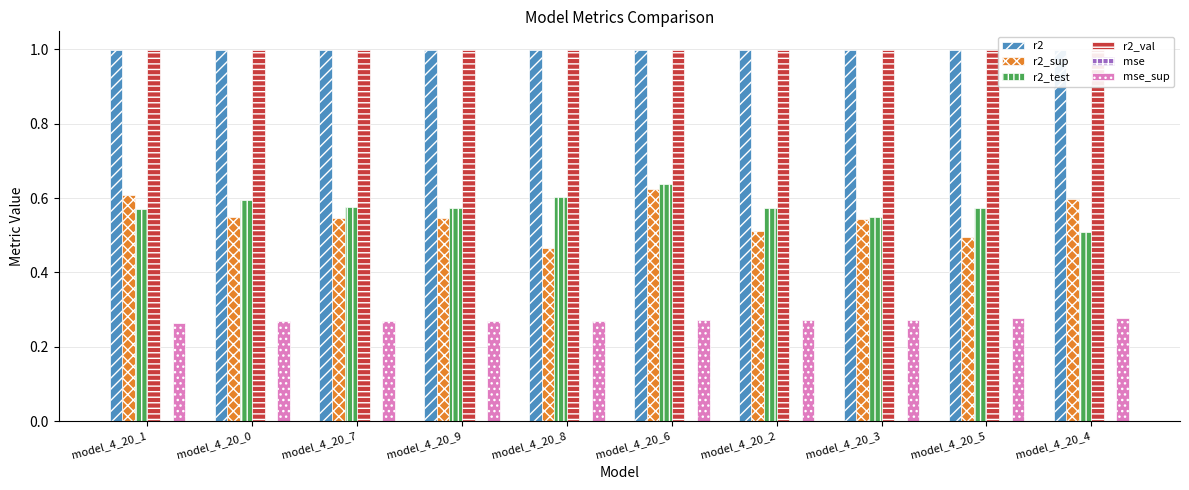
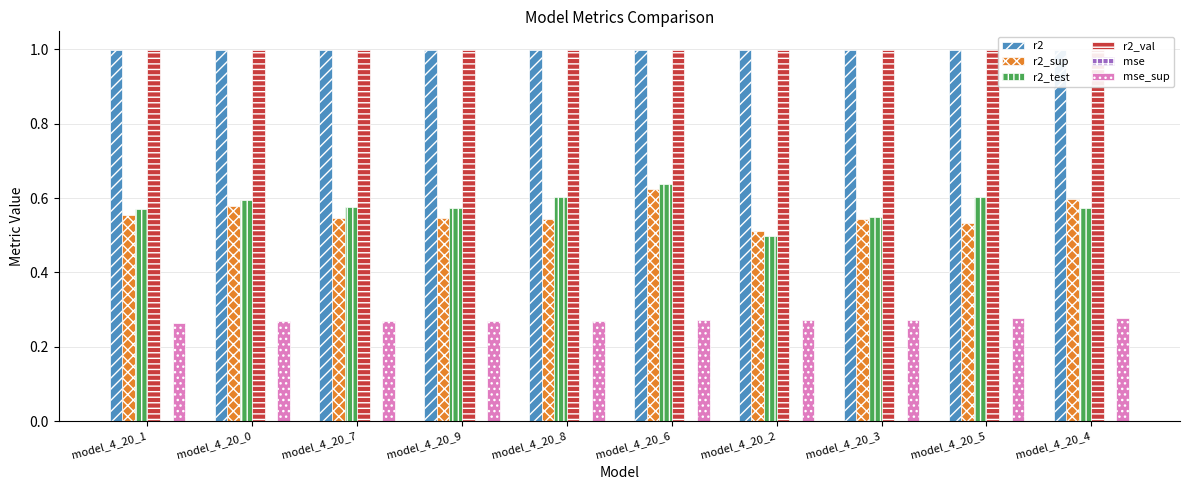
r2_sup, model_4_20_1: 0.61 -> 0.55
r2_sup, model_4_20_0: 0.55 -> 0.58
r2_sup, model_4_20_8: 0.47 -> 0.54
r2_test, model_4_20_2: 0.57 -> 0.50
r2_sup, model_4_20_5: 0.50 -> 0.53
r2_test, model_4_20_5: 0.57 -> 0.60
r2_test, model_4_20_4: 0.51 -> 0.57
